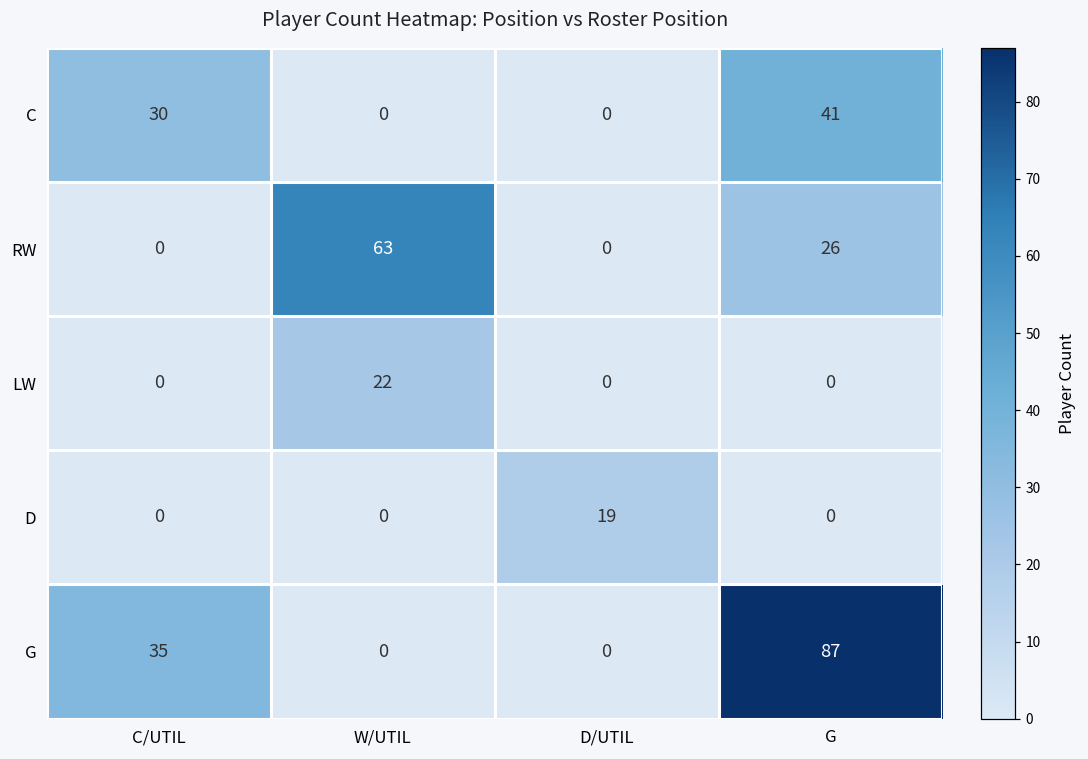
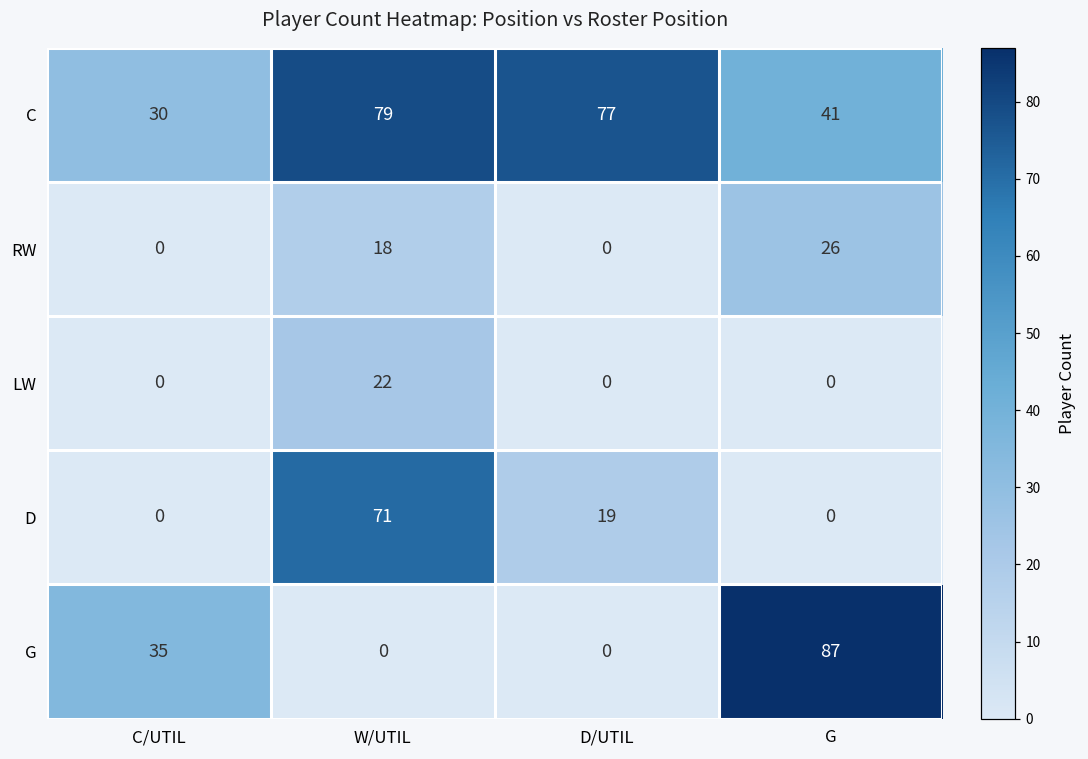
C, W/UTIL: 0 -> 79
C, D/UTIL: 0 -> 77
RW, W/UTIL: 63 -> 18
D, W/UTIL: 0 -> 71
